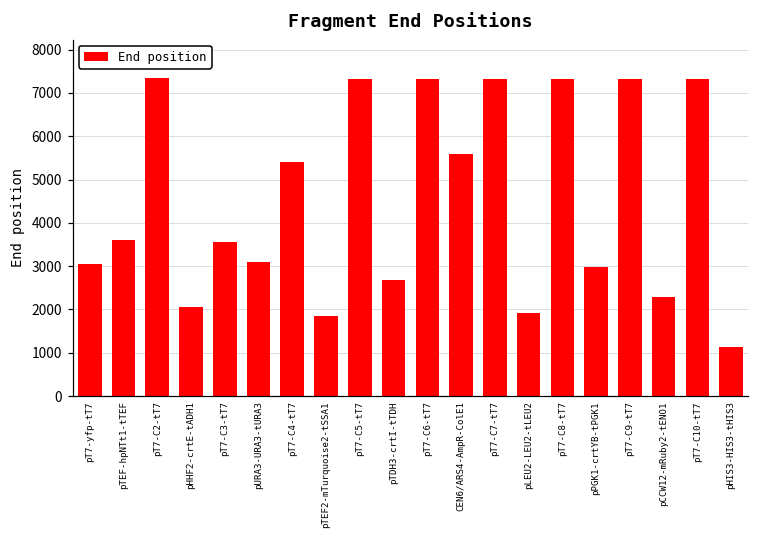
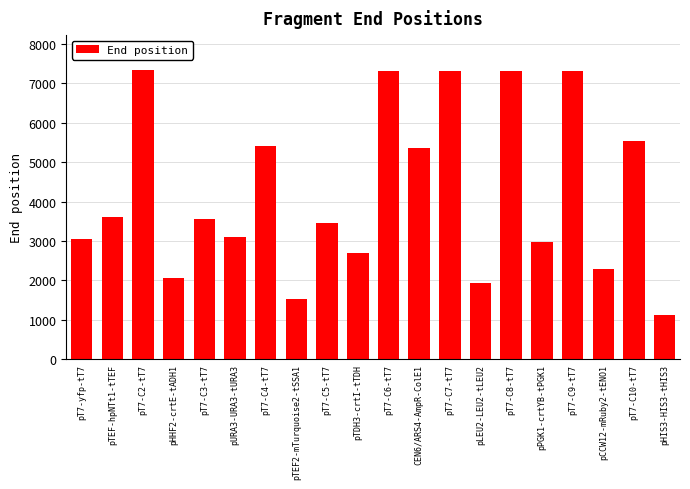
pTEF2-mTurquoise2-tSSA1: 1900 -> 1500
pT7-C5-tT7: 7300 -> 3500
CEN6/ARS4-AmpR-ColE1: 5600 -> 5400
pT7-C10-tT7: 7300 -> 5500
